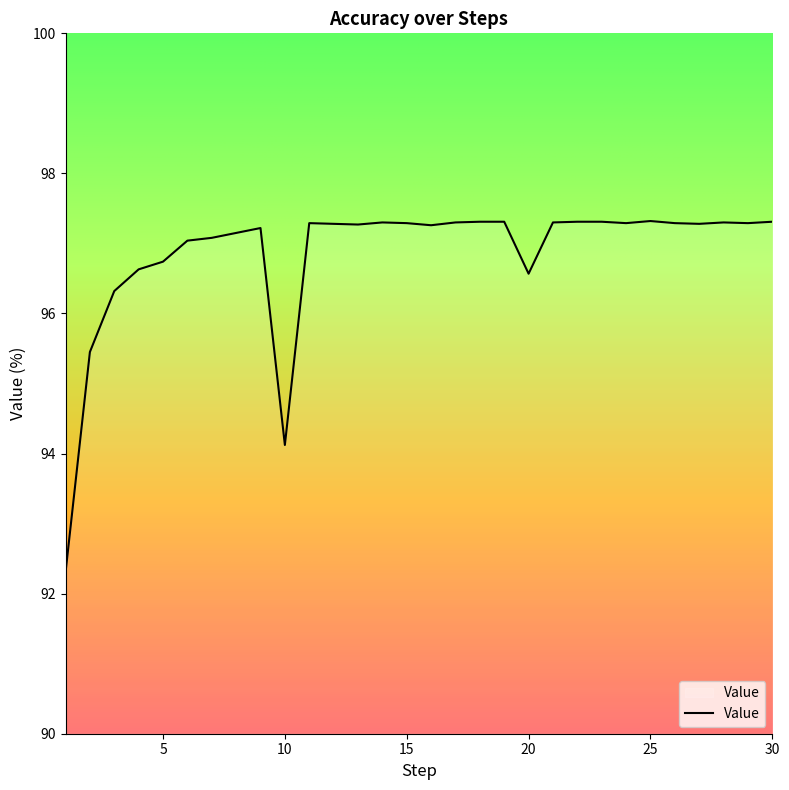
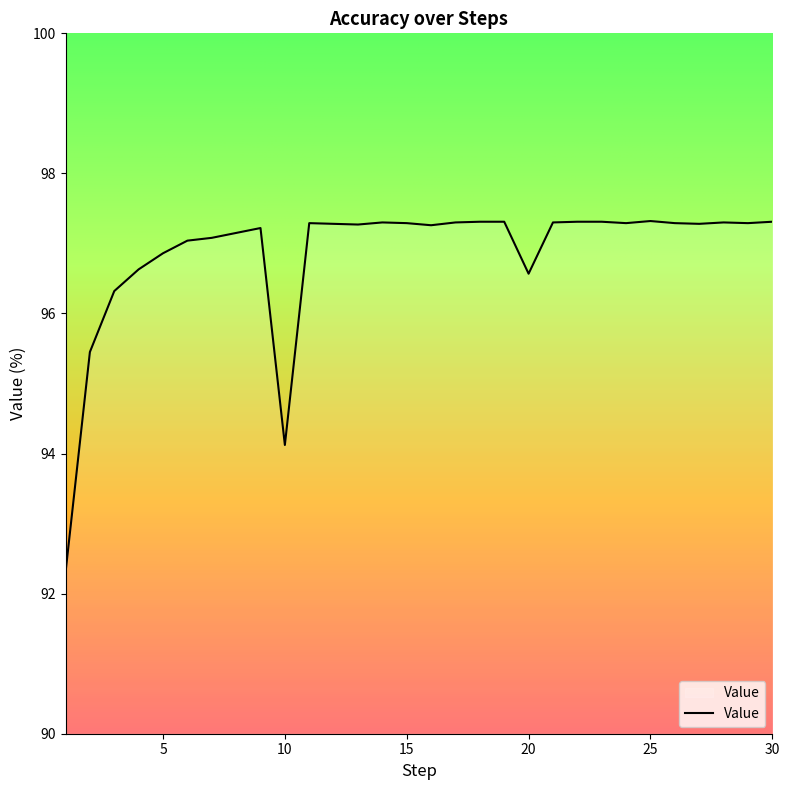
5: 96.7 -> 96.9
